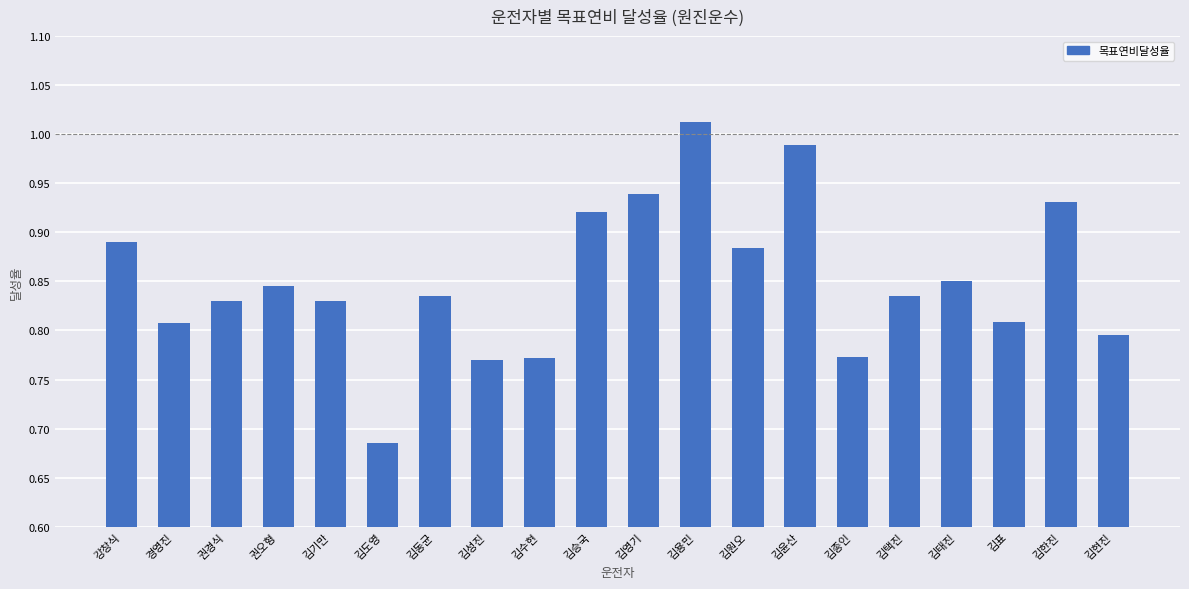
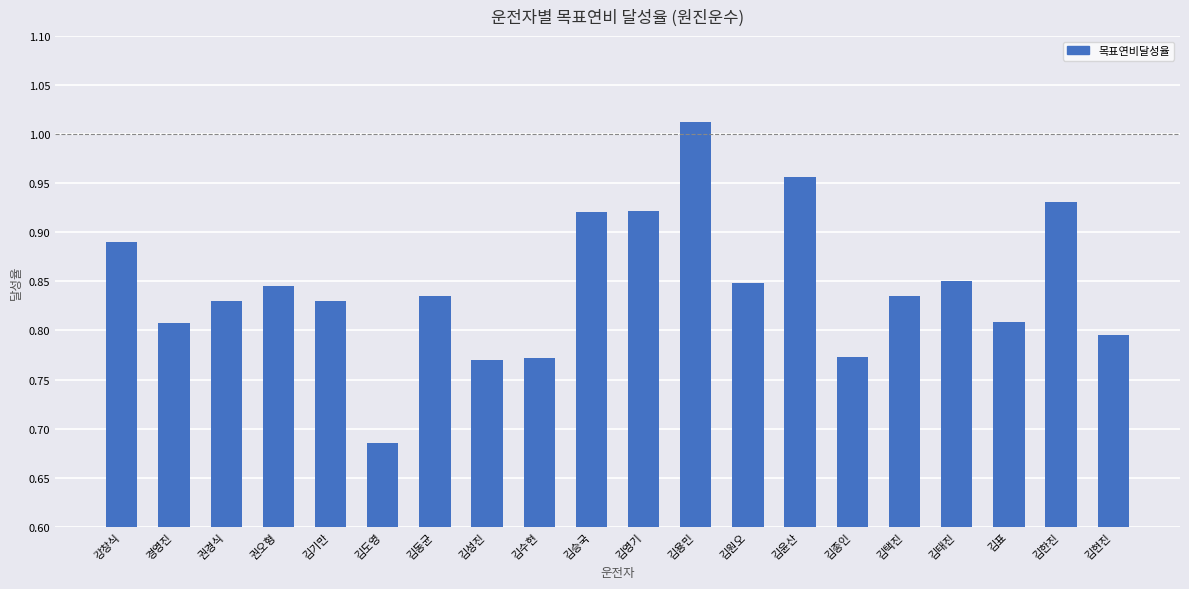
김영기: 0.94 -> 0.92
김원오: 0.88 -> 0.85
김윤산: 0.99 -> 0.96
